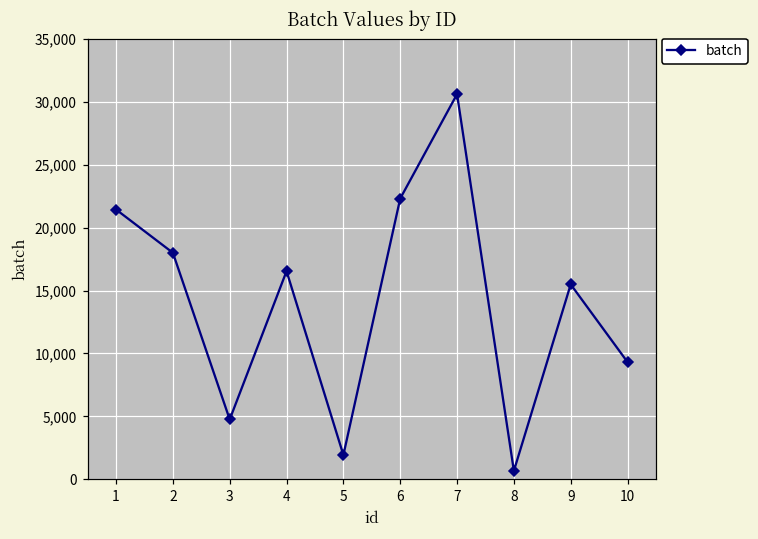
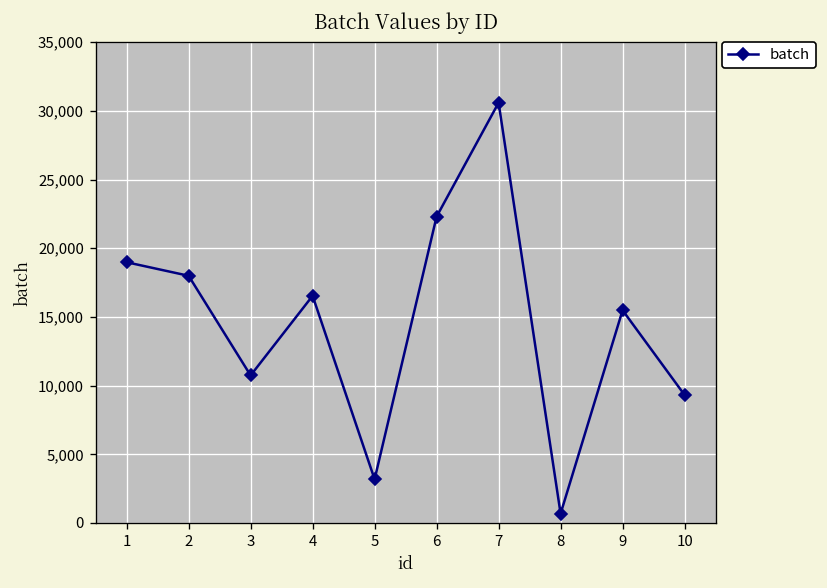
1: 21,400 -> 19,000
3: 4,800 -> 10,700
5: 1,900 -> 3,200
